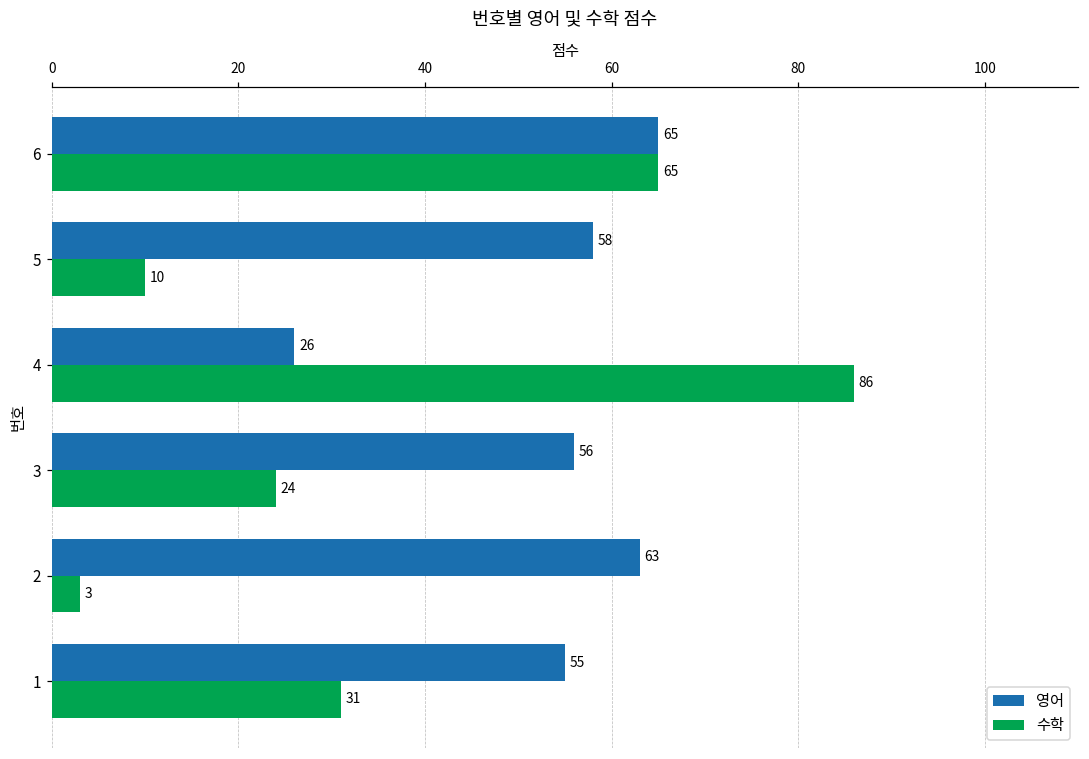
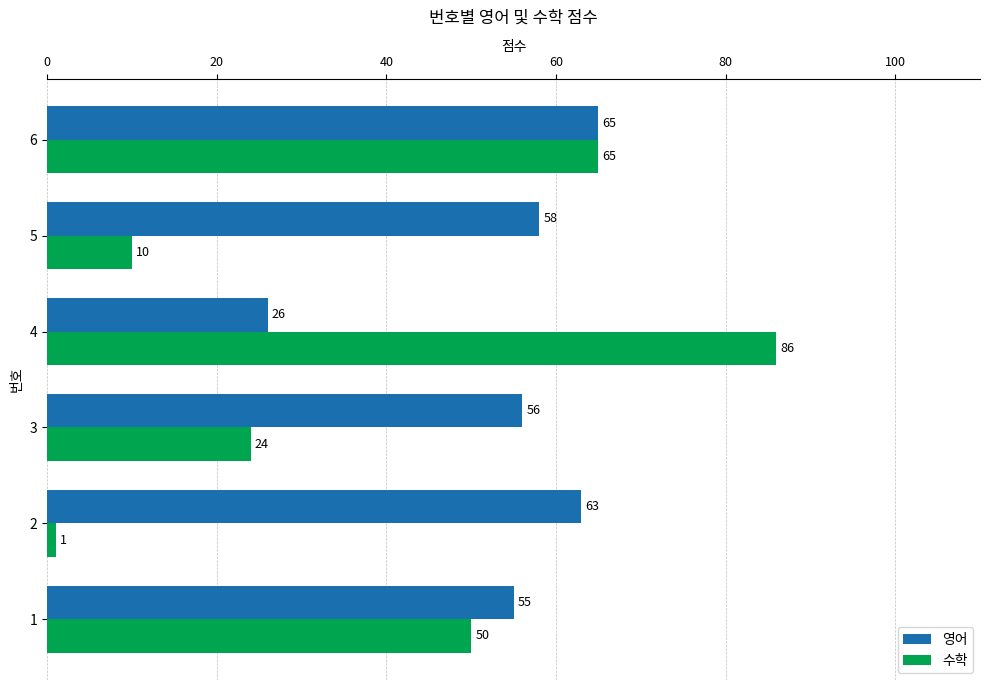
수학, 2: 3 -> 1
수학, 1: 31 -> 50
